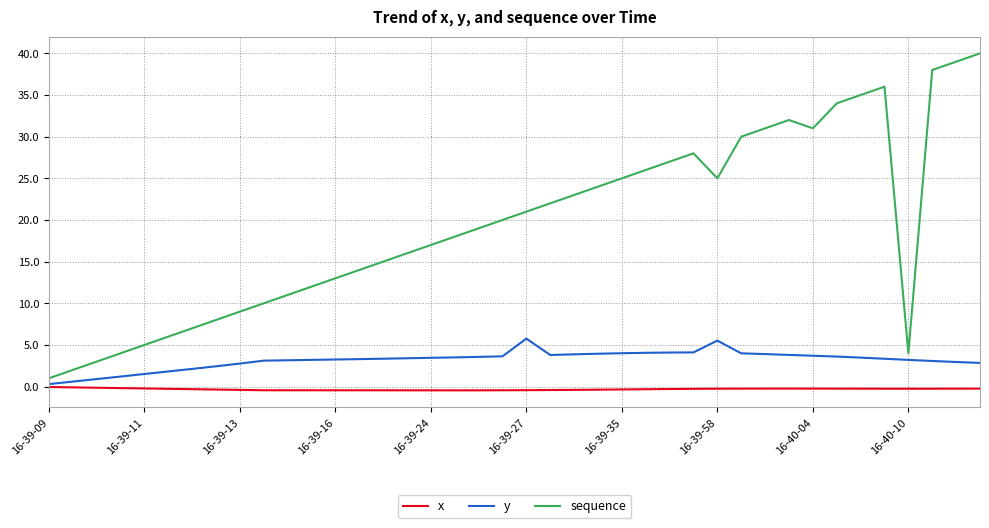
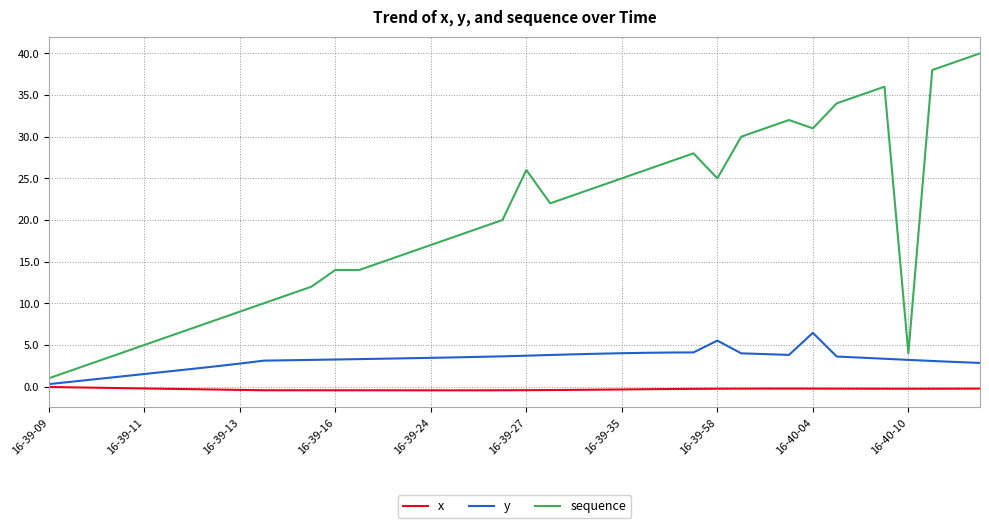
sequence, 16-39-16: 13 -> 14
y, 16-39-27: 6 -> 4
sequence, 16-39-27: 21 -> 26
y, 16-40-04: 4 -> 6
